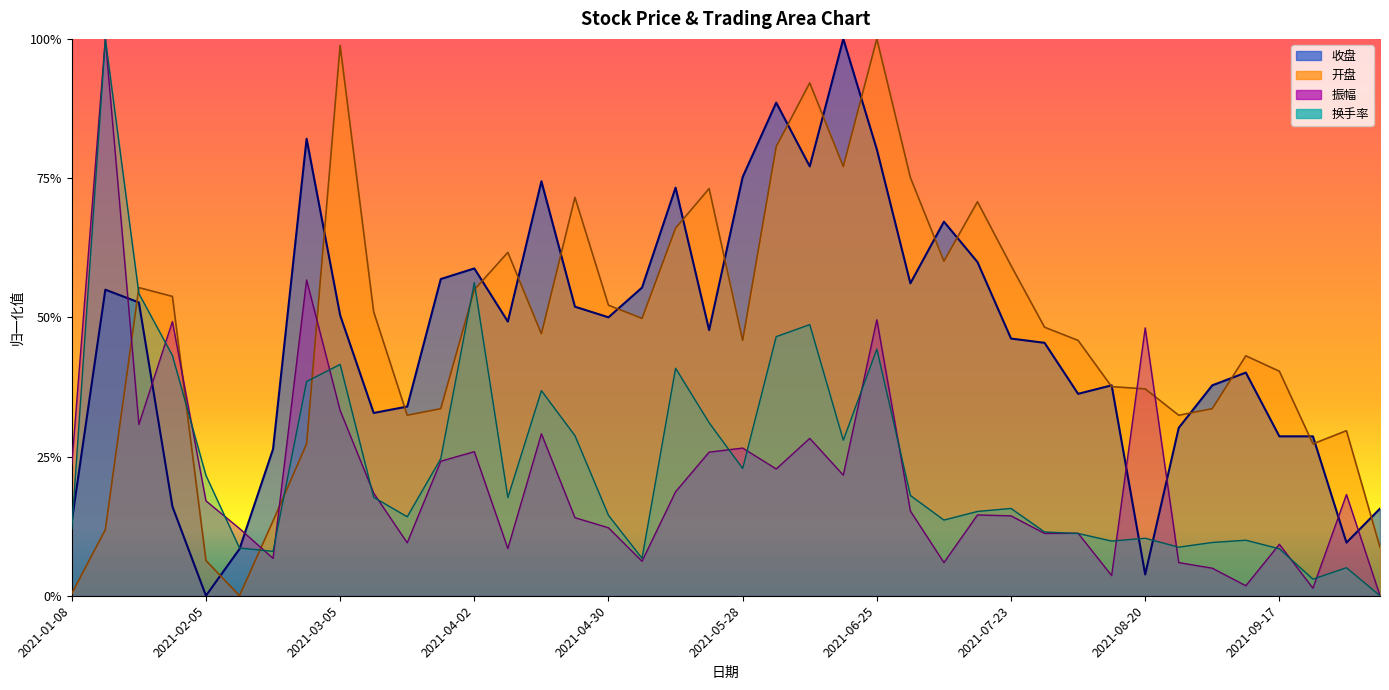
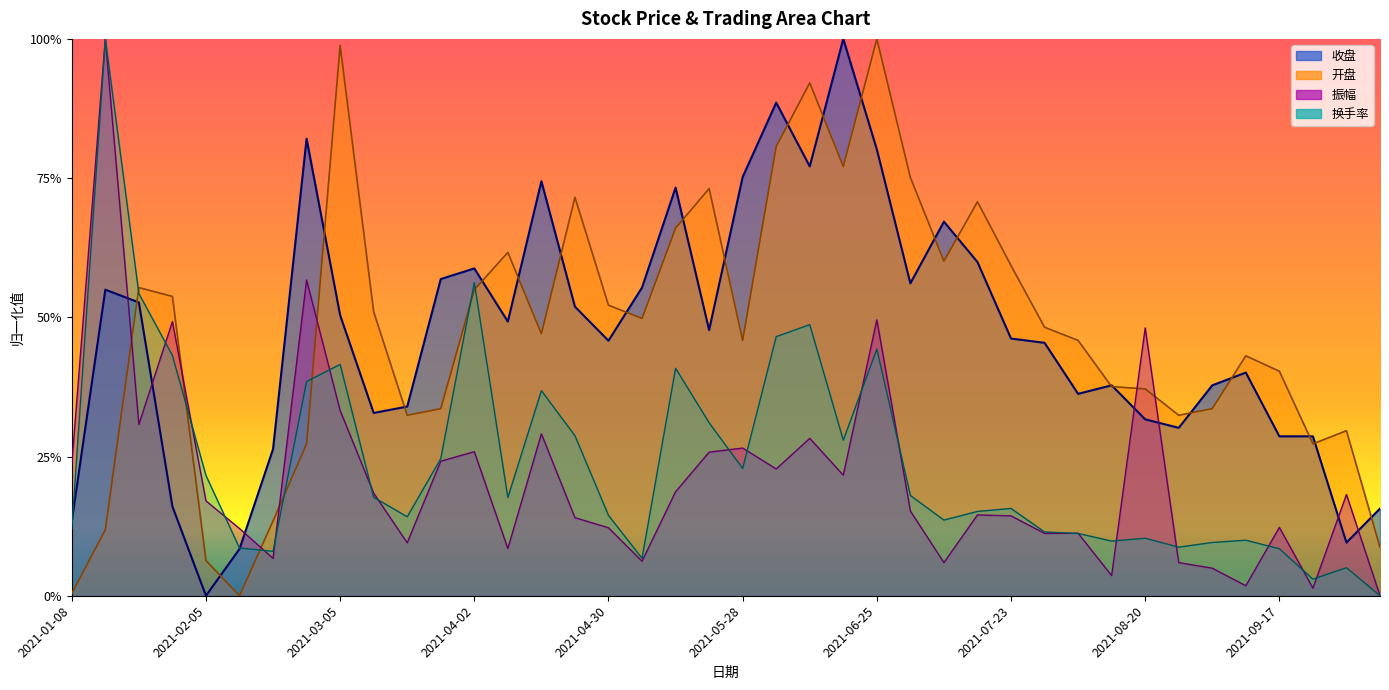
收盘, 2021-04-30: 50% -> 46%
收盘, 2021-08-20: 4% -> 32%
振幅, 2021-09-17: 9% -> 12%
